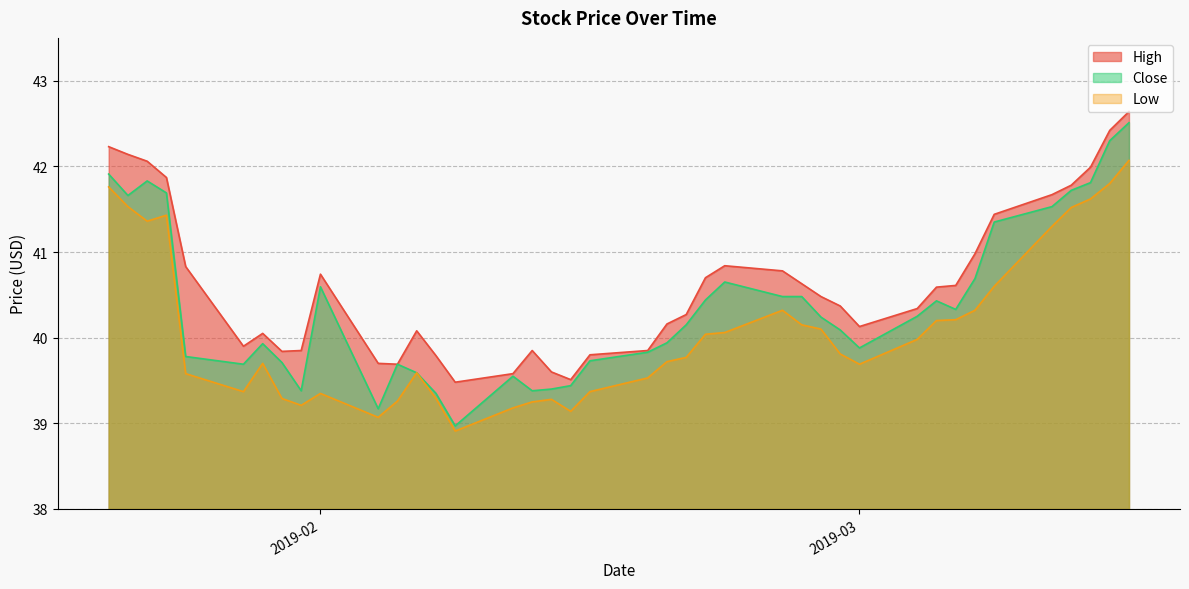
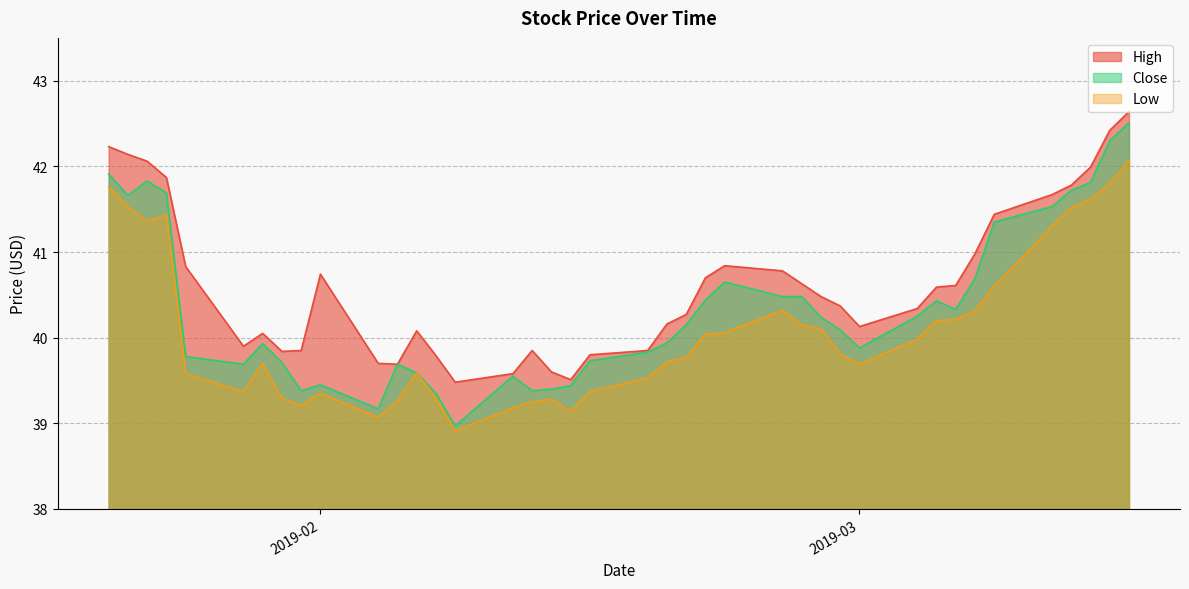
Close, 2019-02: 40.6 -> 39.5
